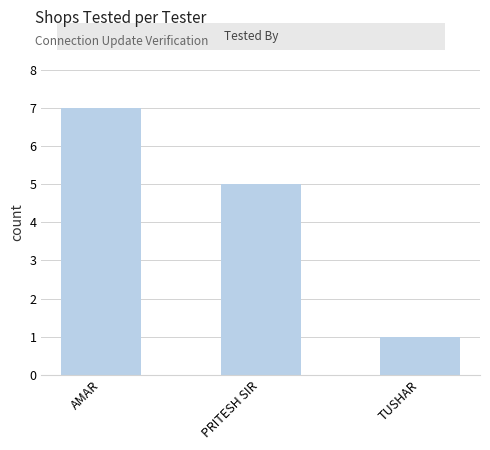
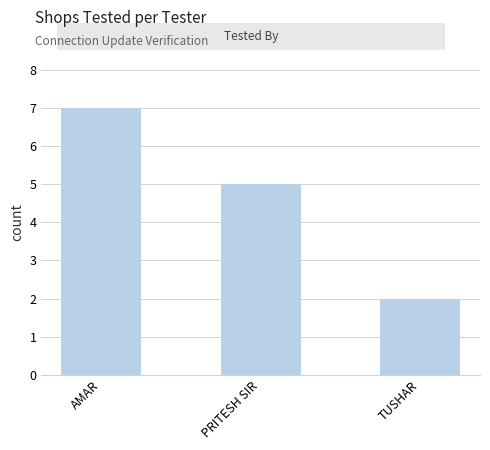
TUSHAR: 1 -> 2
